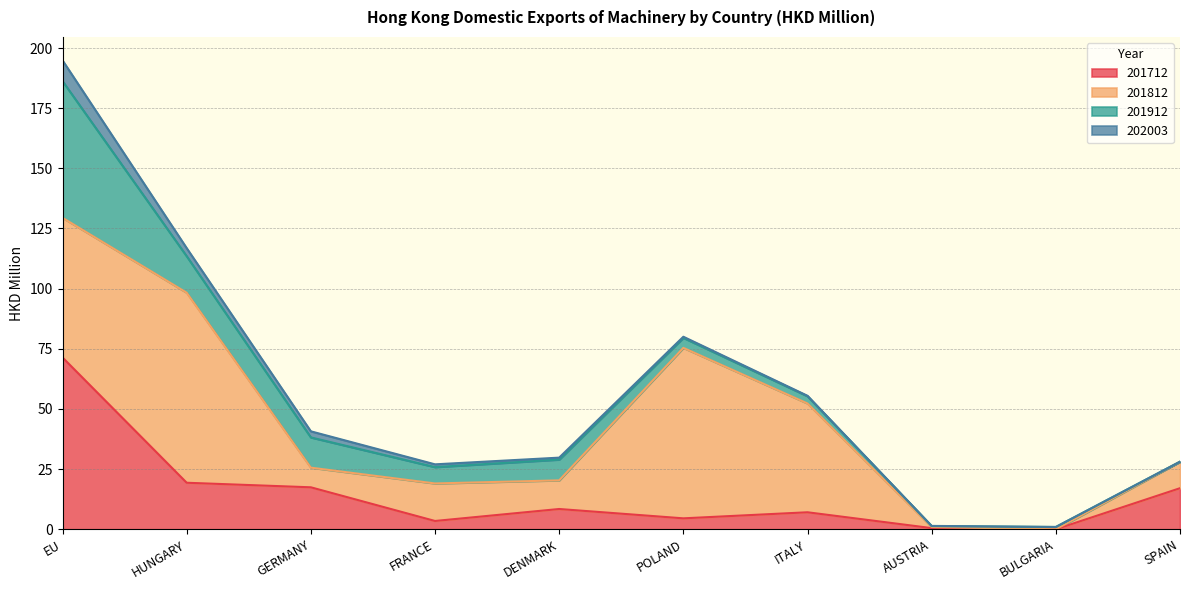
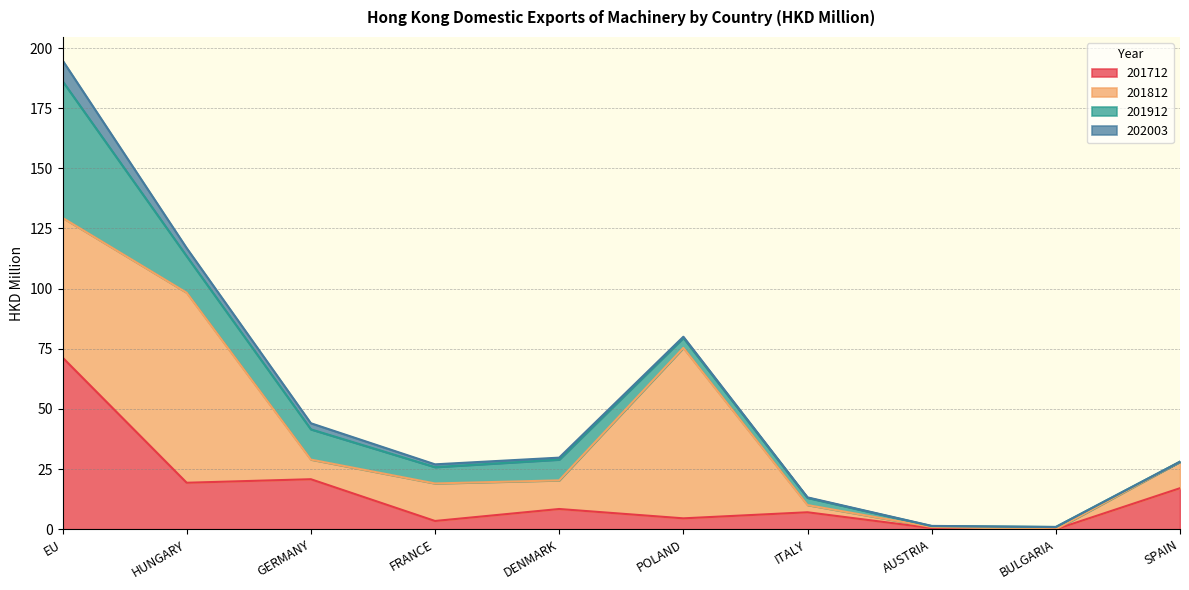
201712, GERMANY: 17 -> 21
201812, ITALY: 45 -> 3
